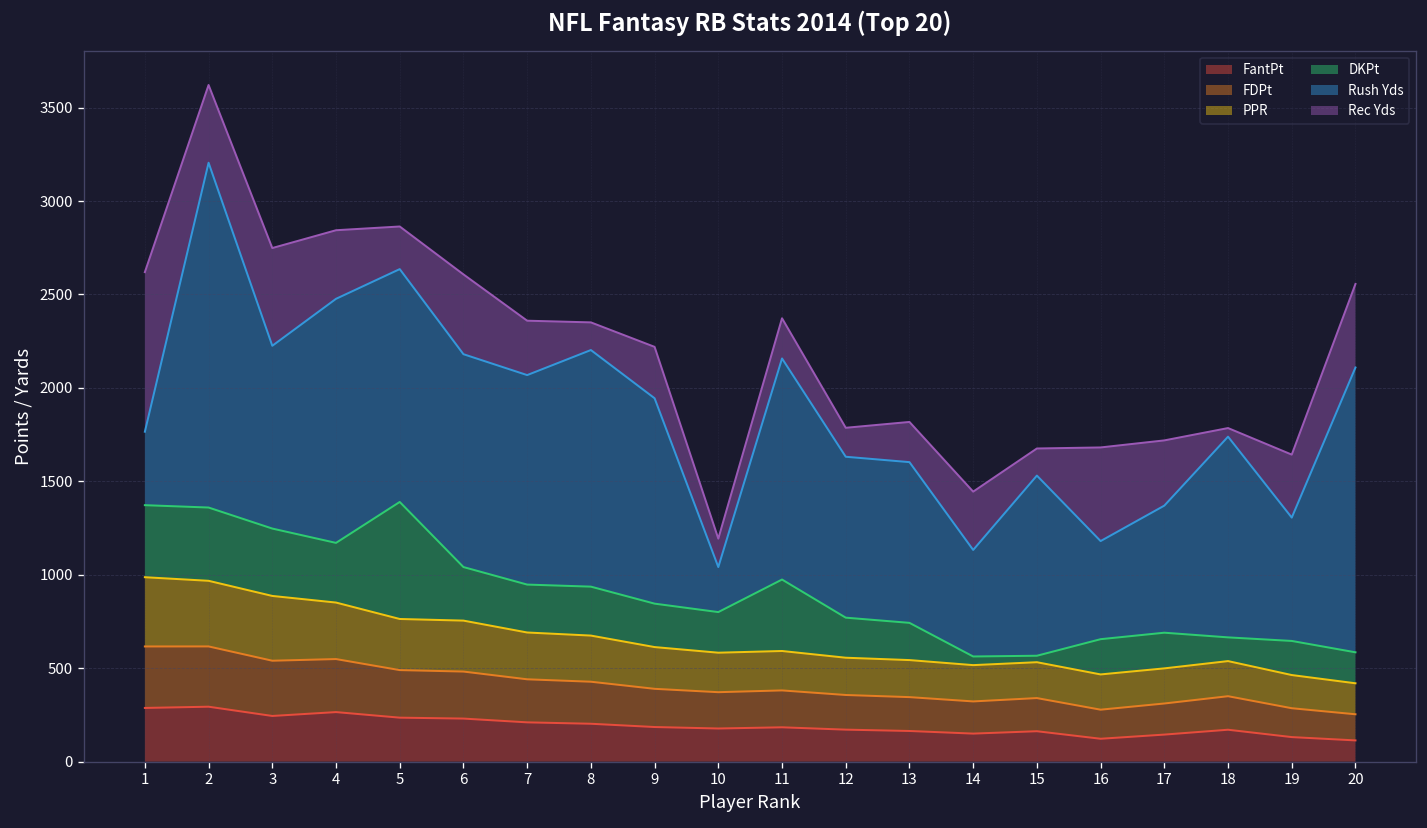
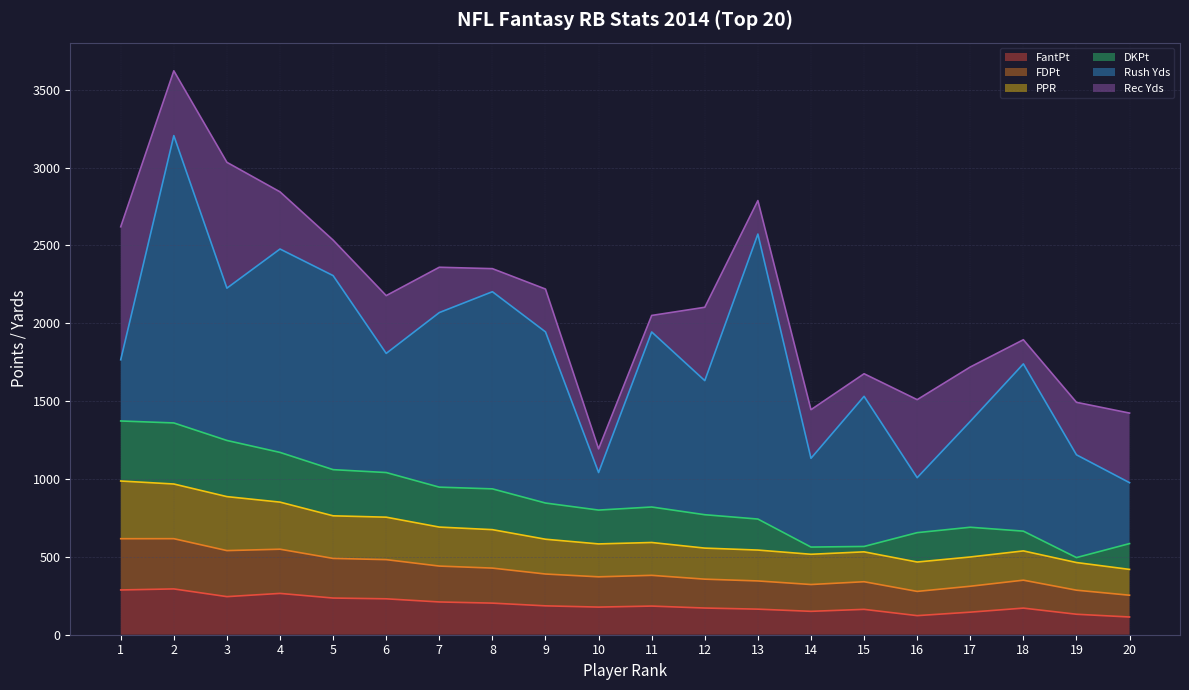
Rec Yds, 3: 520 -> 810
DKPt, 5: 630 -> 300
Rush Yds, 6: 1140 -> 770
Rec Yds, 6: 430 -> 370
DKPt, 11: 380 -> 230
Rush Yds, 11: 1180 -> 1120
Rec Yds, 11: 220 -> 110
Rec Yds, 12: 160 -> 470
Rush Yds, 13: 860 -> 1830
Rush Yds, 16: 530 -> 350
Rec Yds, 18: 50 -> 160
DKPt, 19: 180 -> 30
Rush Yds, 20: 1520 -> 390
